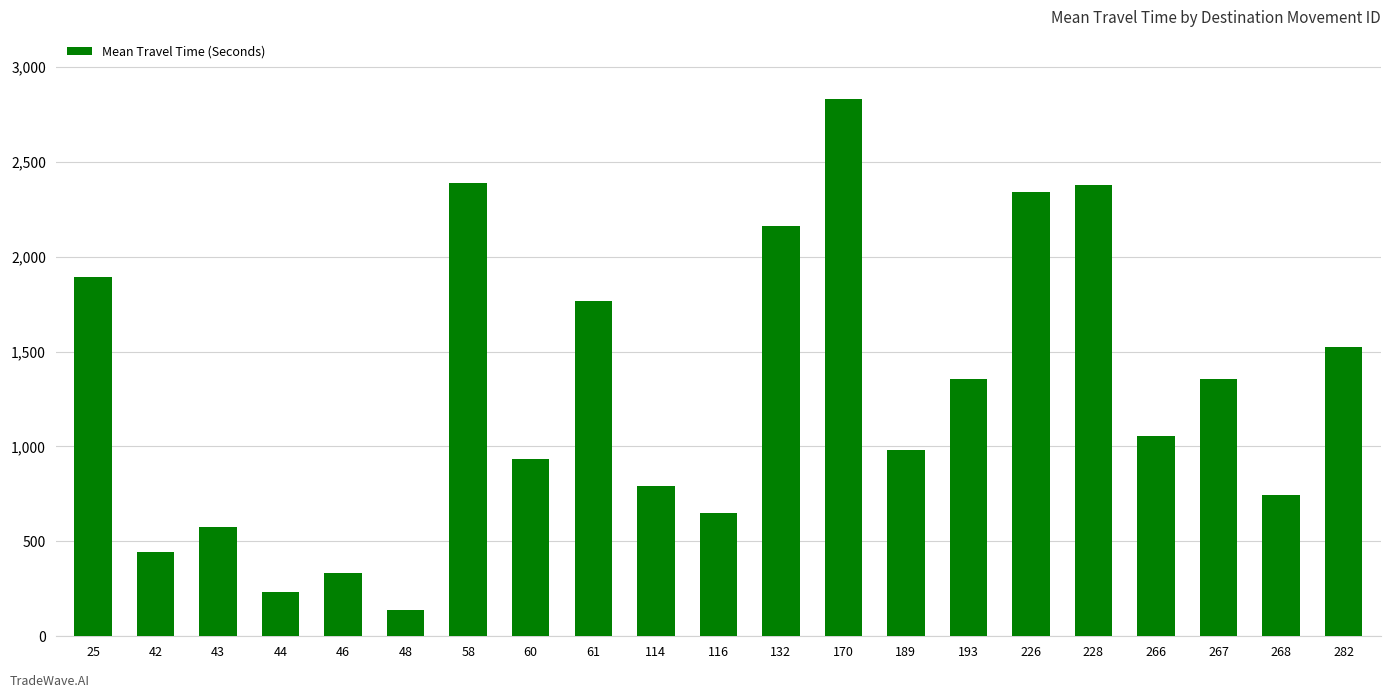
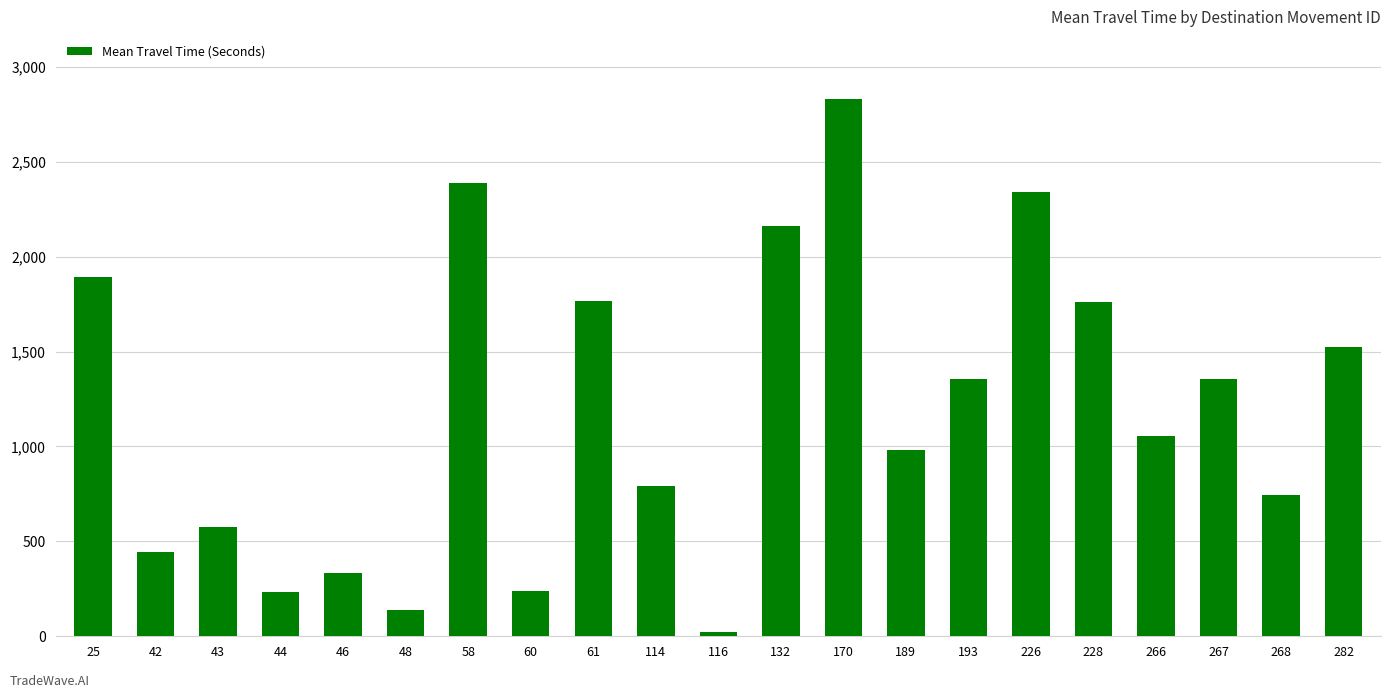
60: 930 -> 240
116: 650 -> 20
228: 2,380 -> 1,760
